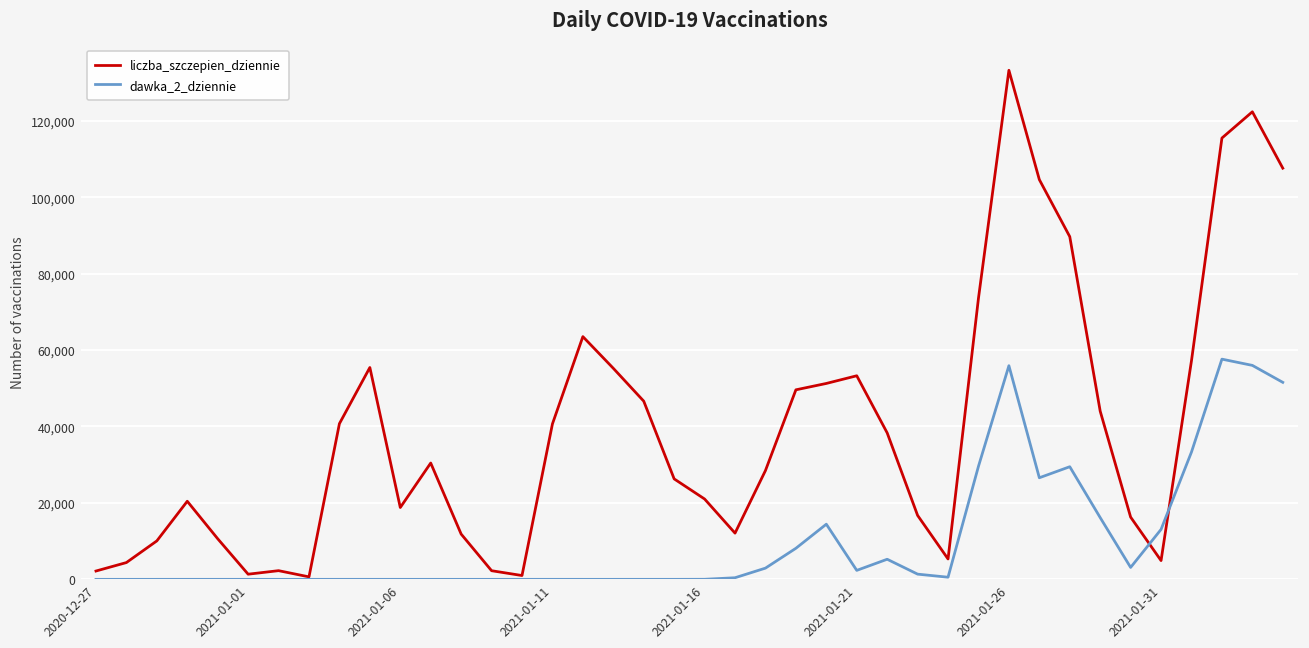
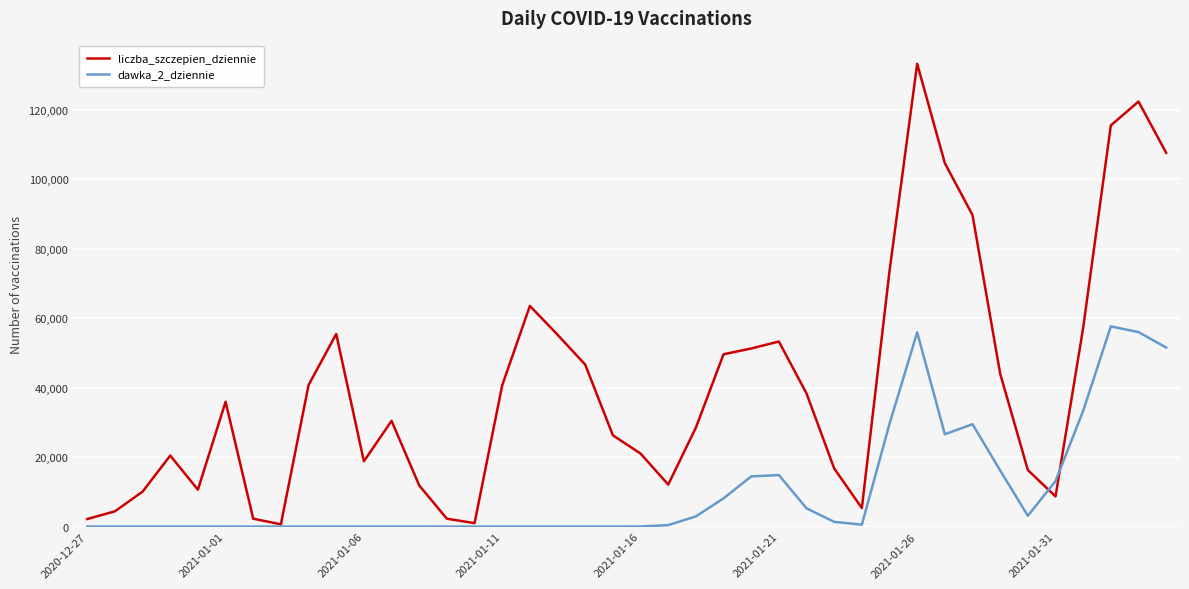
liczba_szczepien_dziennie, 2021-01-01: 1,000 -> 36,000
dawka_2_dziennie, 2021-01-21: 2,000 -> 15,000
liczba_szczepien_dziennie, 2021-01-31: 5,000 -> 9,000
